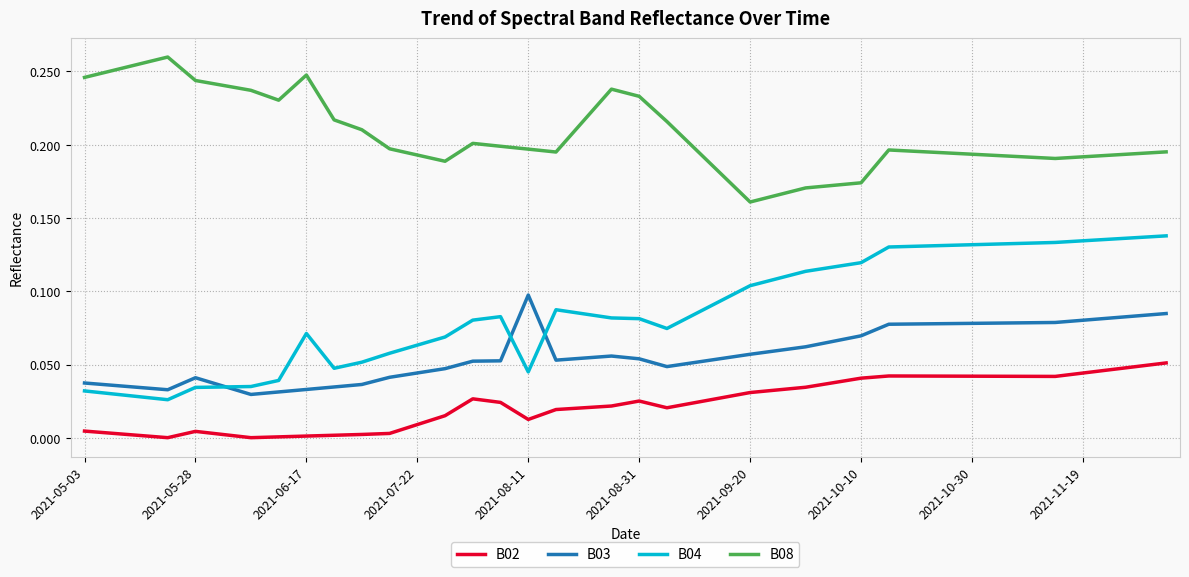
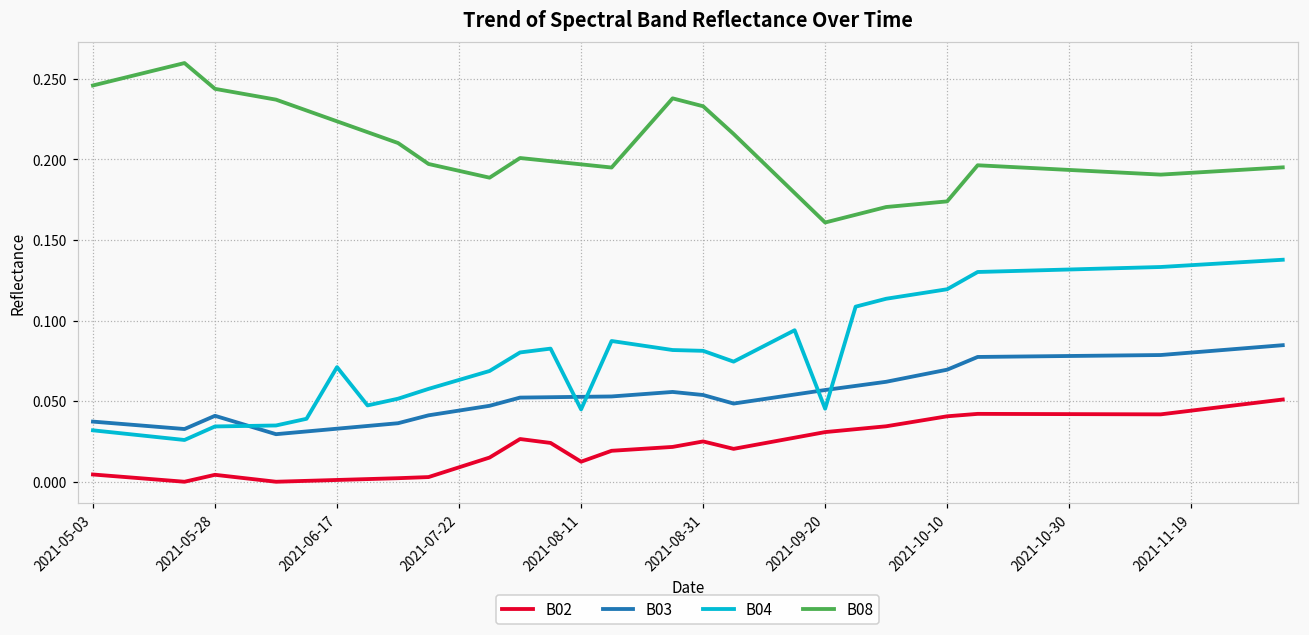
B08, 2021-06-17: 0.248 -> 0.224
B03, 2021-08-11: 0.097 -> 0.053
B04, 2021-09-20: 0.104 -> 0.045
